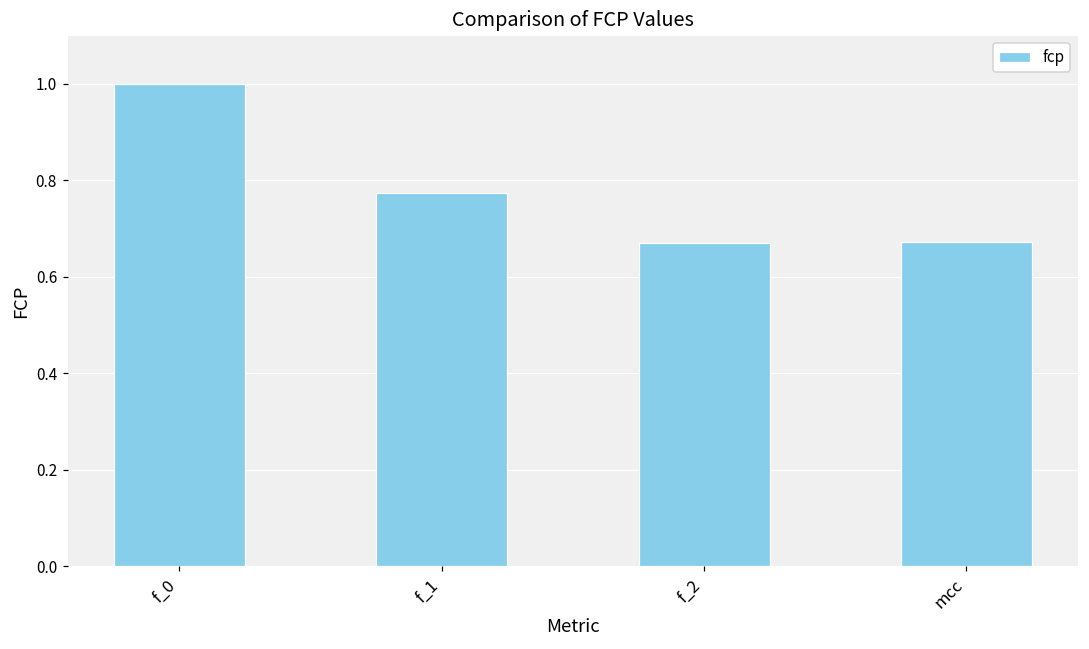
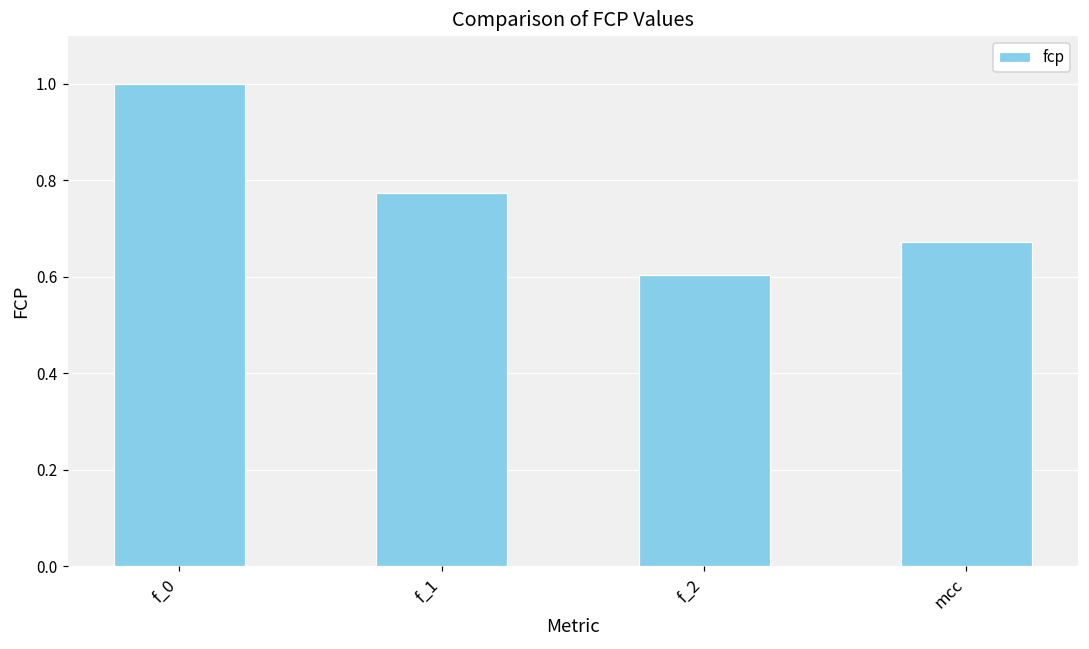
f_2: 0.67 -> 0.60
